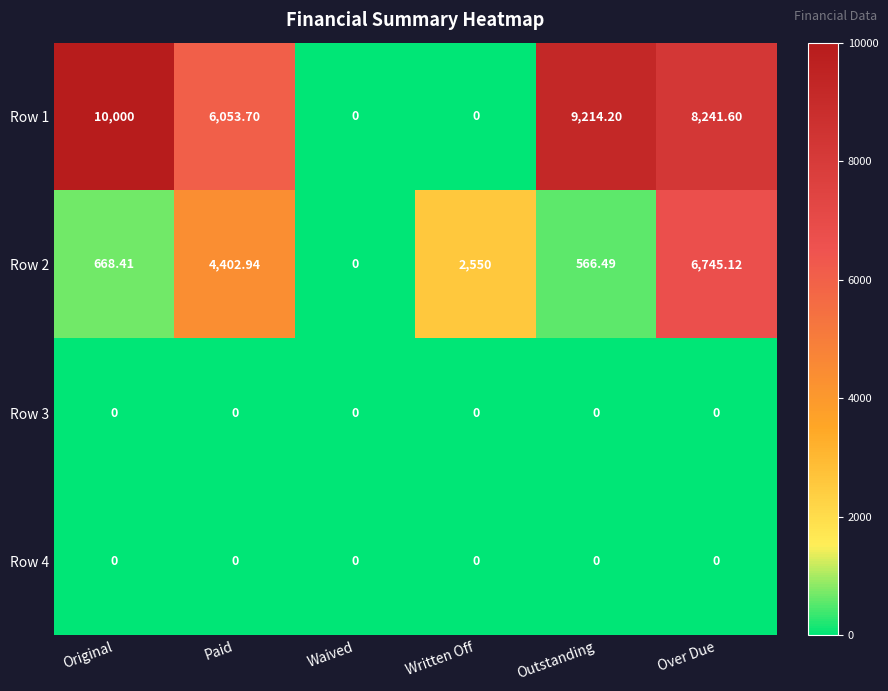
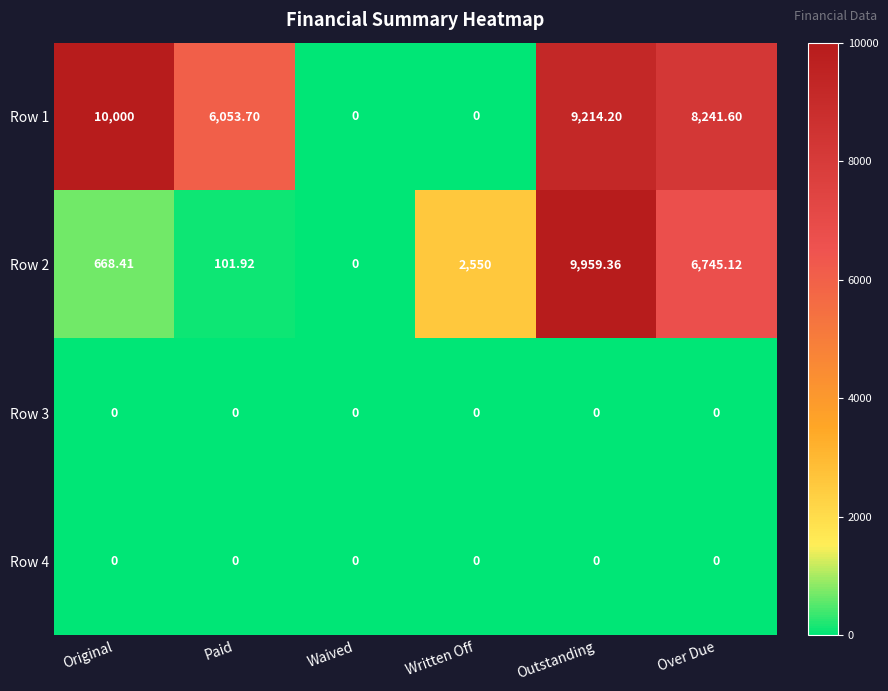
Row 2, Paid: 4,402.94 -> 101.92
Row 2, Outstanding: 566.49 -> 9,959.36
